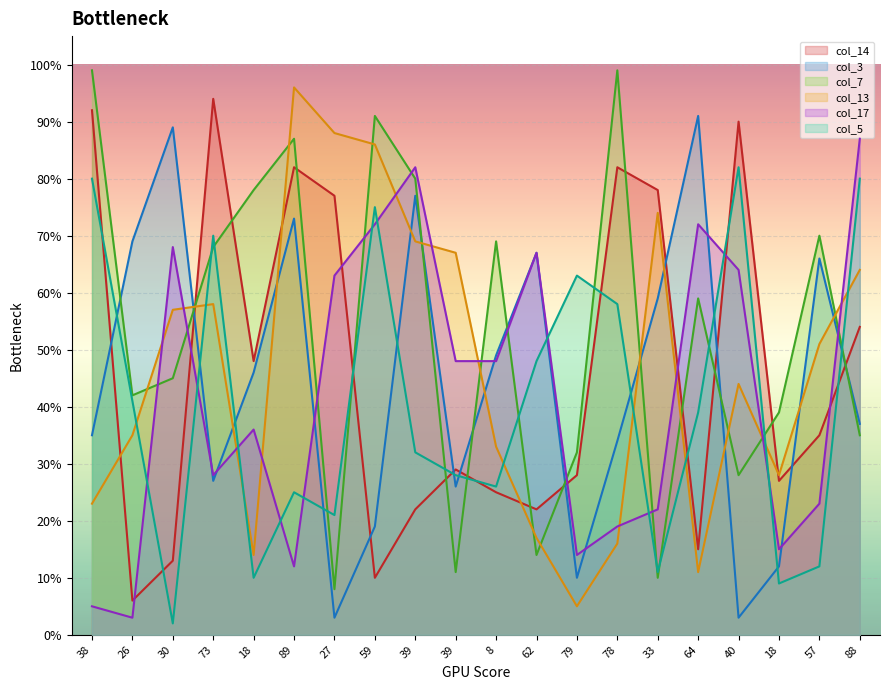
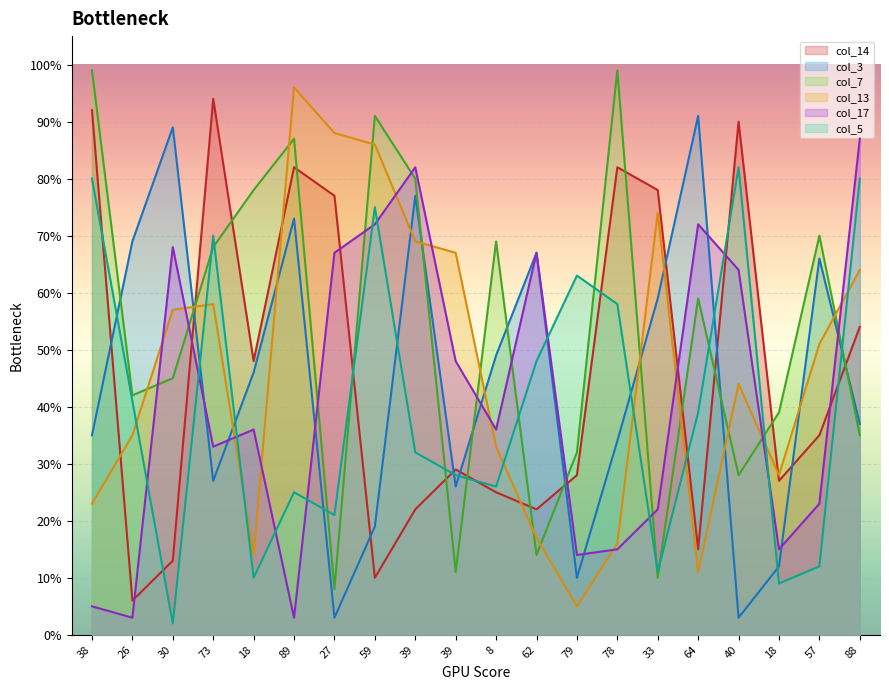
col_17, 73: 28% -> 33%
col_17, 89: 12% -> 3%
col_17, 27: 63% -> 67%
col_17, 8: 48% -> 36%
col_17, 78: 19% -> 15%
